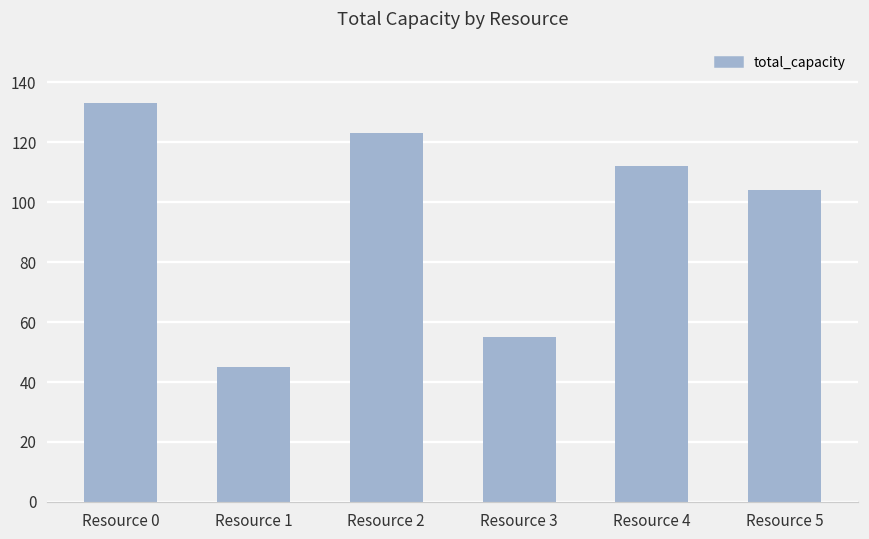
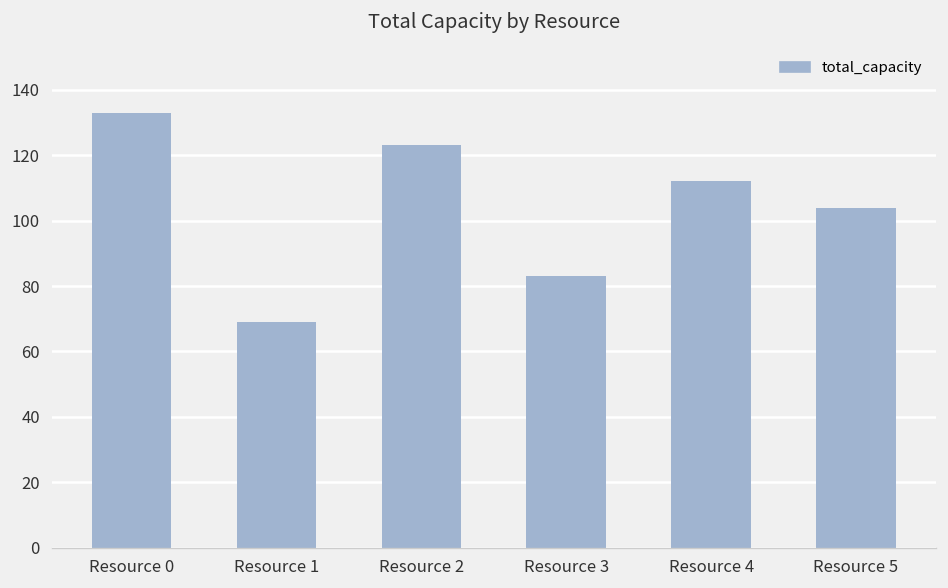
Resource 1: 45 -> 69
Resource 3: 55 -> 83
